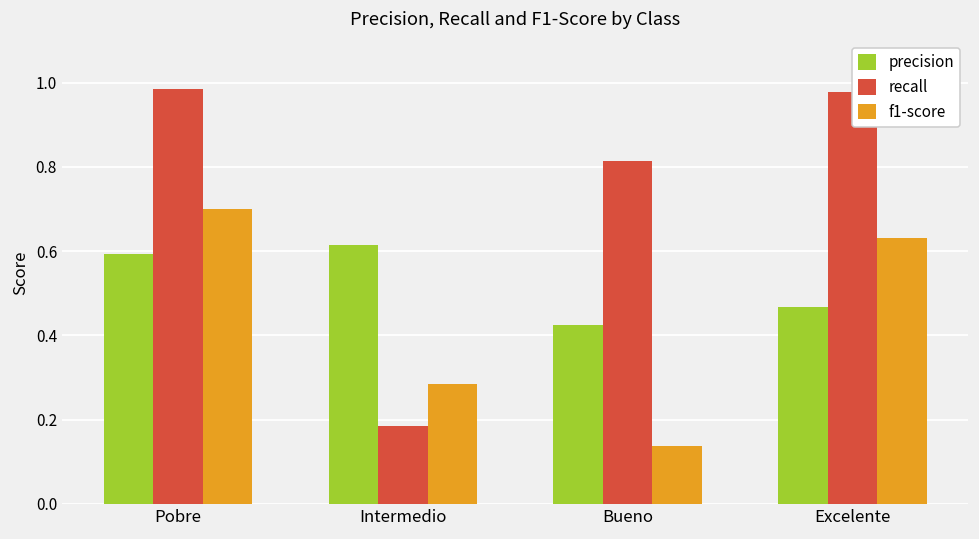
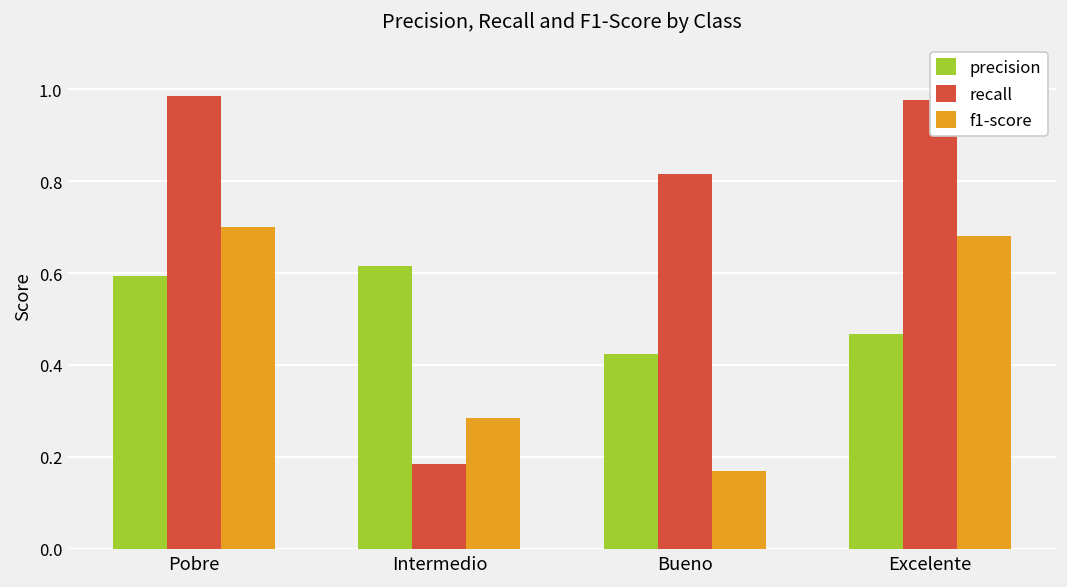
f1-score, Bueno: 0.14 -> 0.17
f1-score, Excelente: 0.63 -> 0.68
